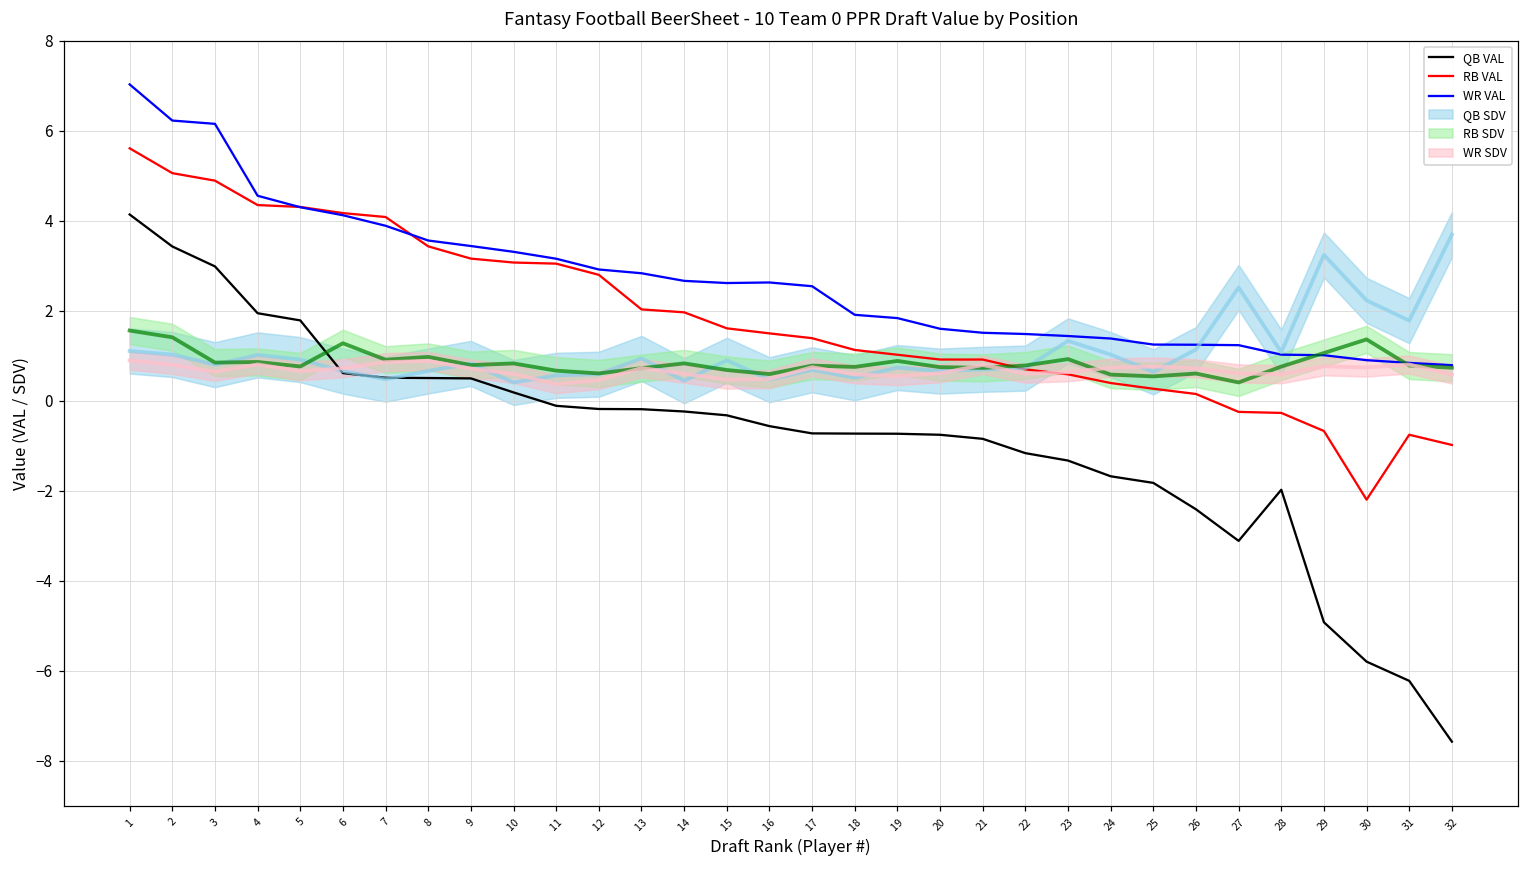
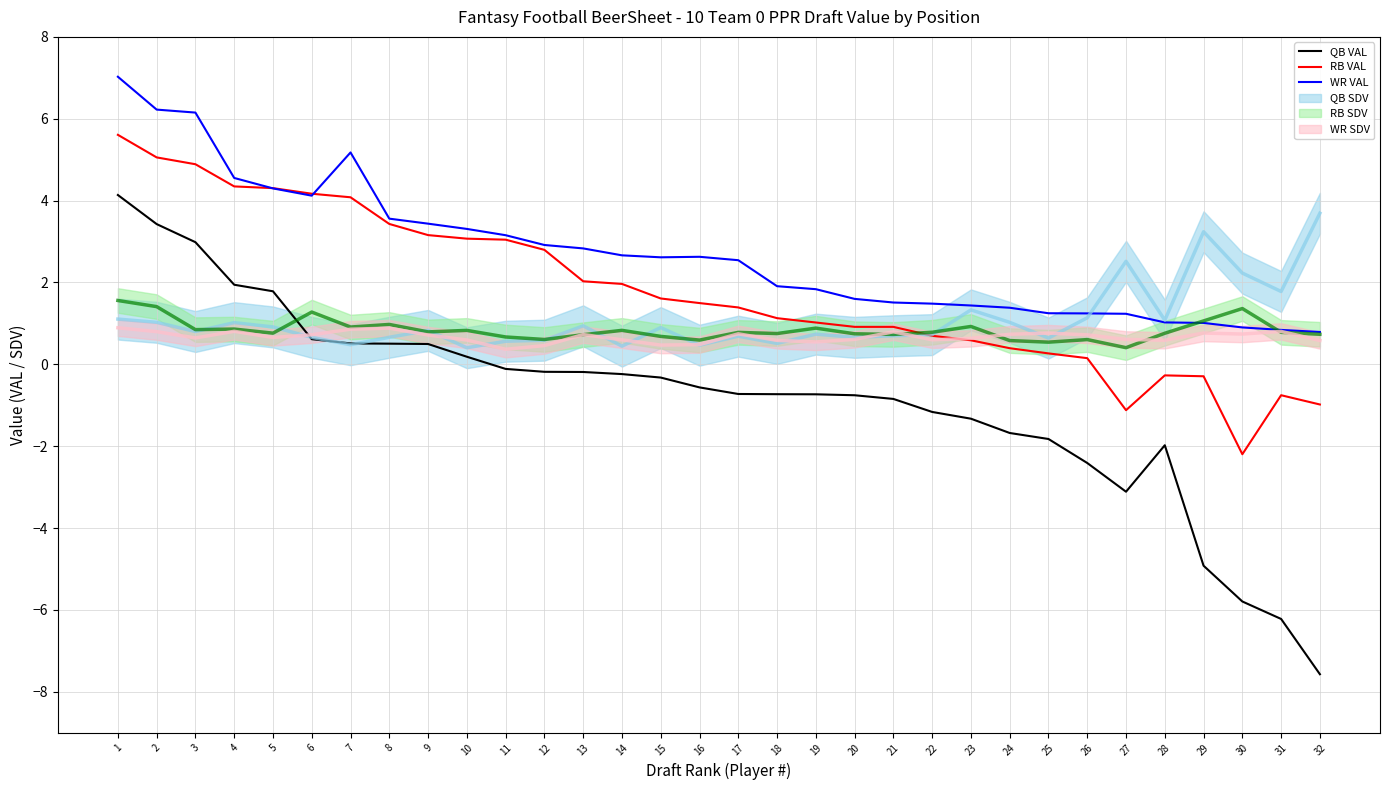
WR VAL, 7: 3.9 -> 5.2
RB VAL, 27: -0.2 -> -1.1
RB VAL, 29: -0.7 -> -0.3
